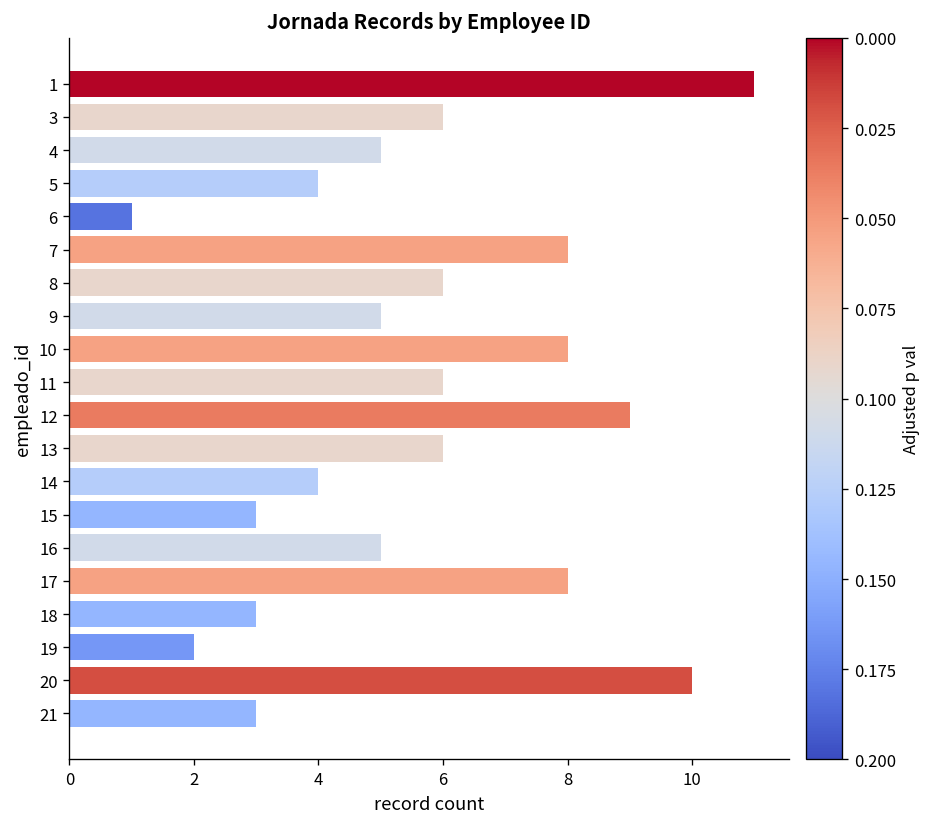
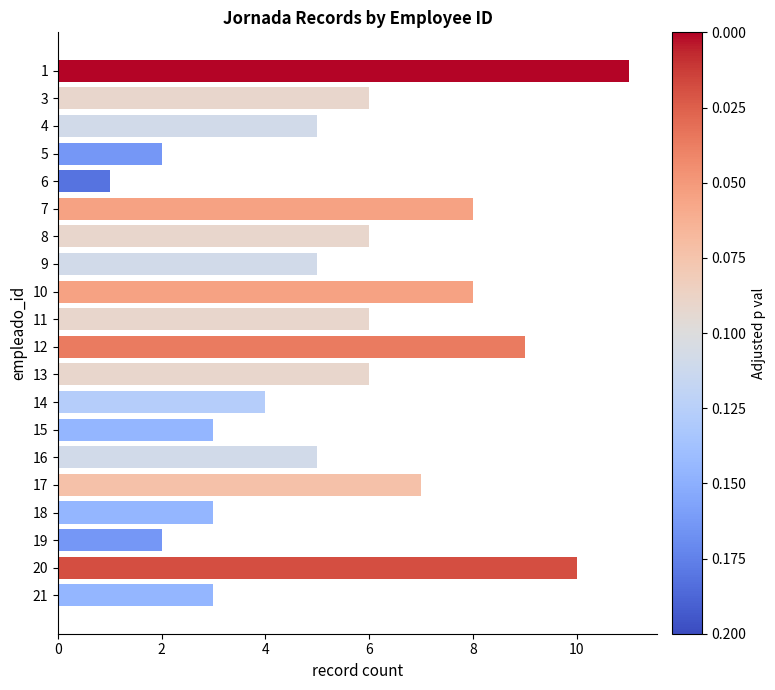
5: 4 -> 2
17: 8 -> 7
